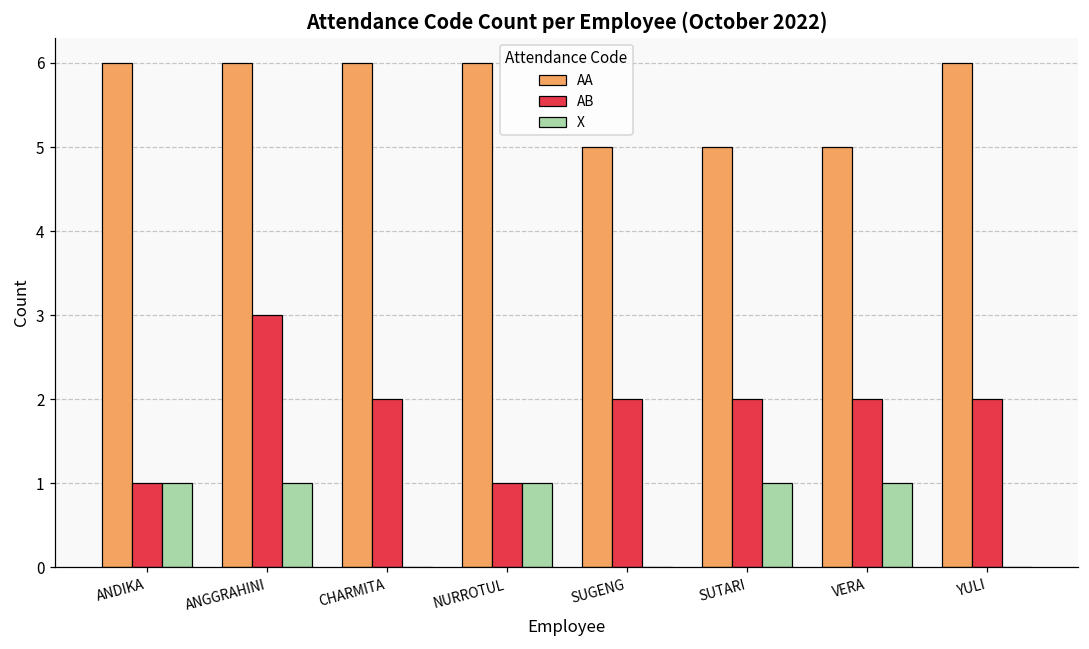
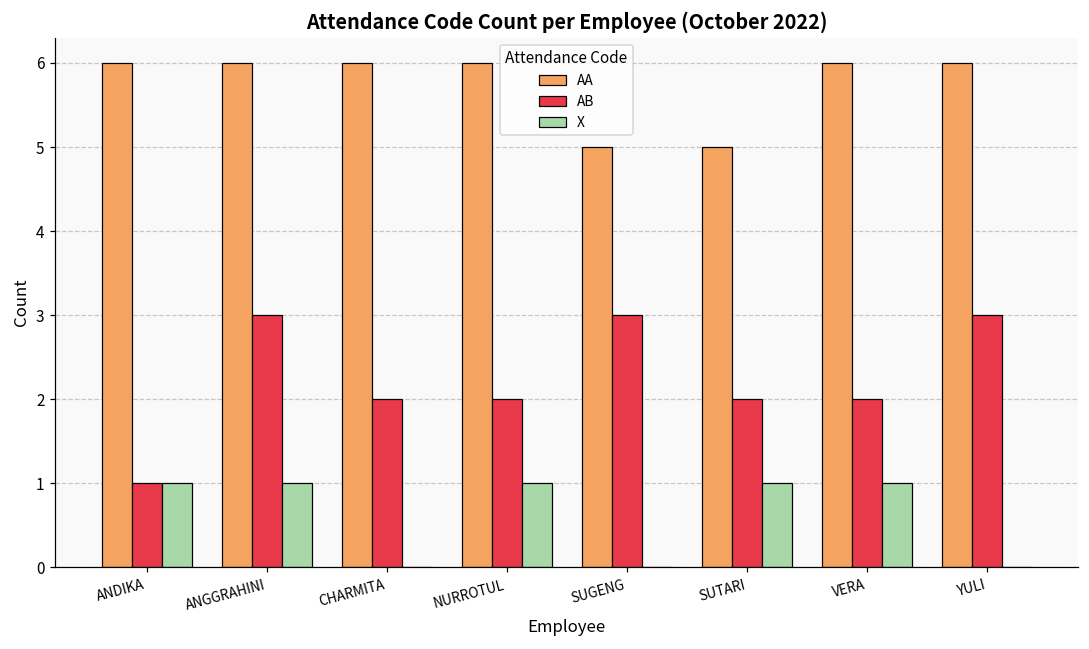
AB, NURROTUL: 1 -> 2
AB, SUGENG: 2 -> 3
AA, VERA: 5 -> 6
AB, YULI: 2 -> 3
